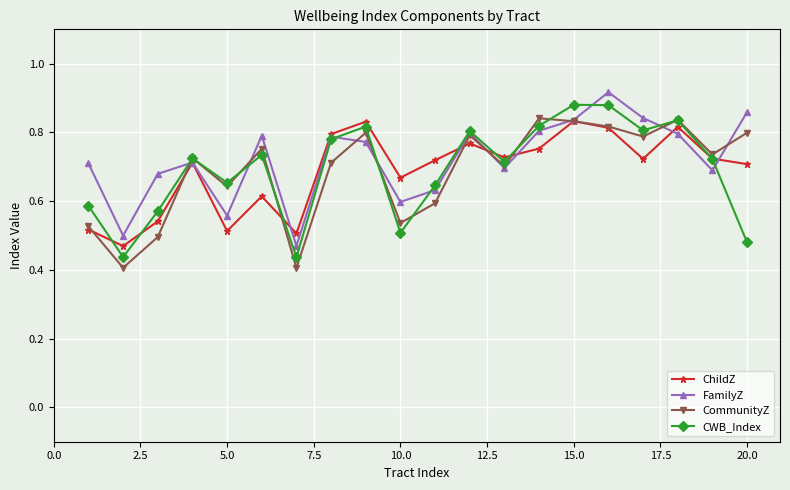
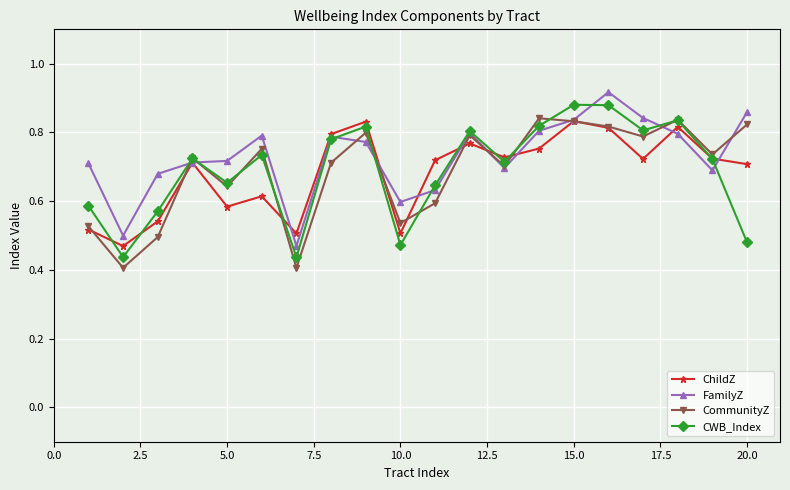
ChildZ, 5.0: 0.51 -> 0.58
FamilyZ, 5.0: 0.56 -> 0.72
ChildZ, 10.0: 0.67 -> 0.51
CWB_Index, 10.0: 0.51 -> 0.47
CommunityZ, 20.0: 0.80 -> 0.82
